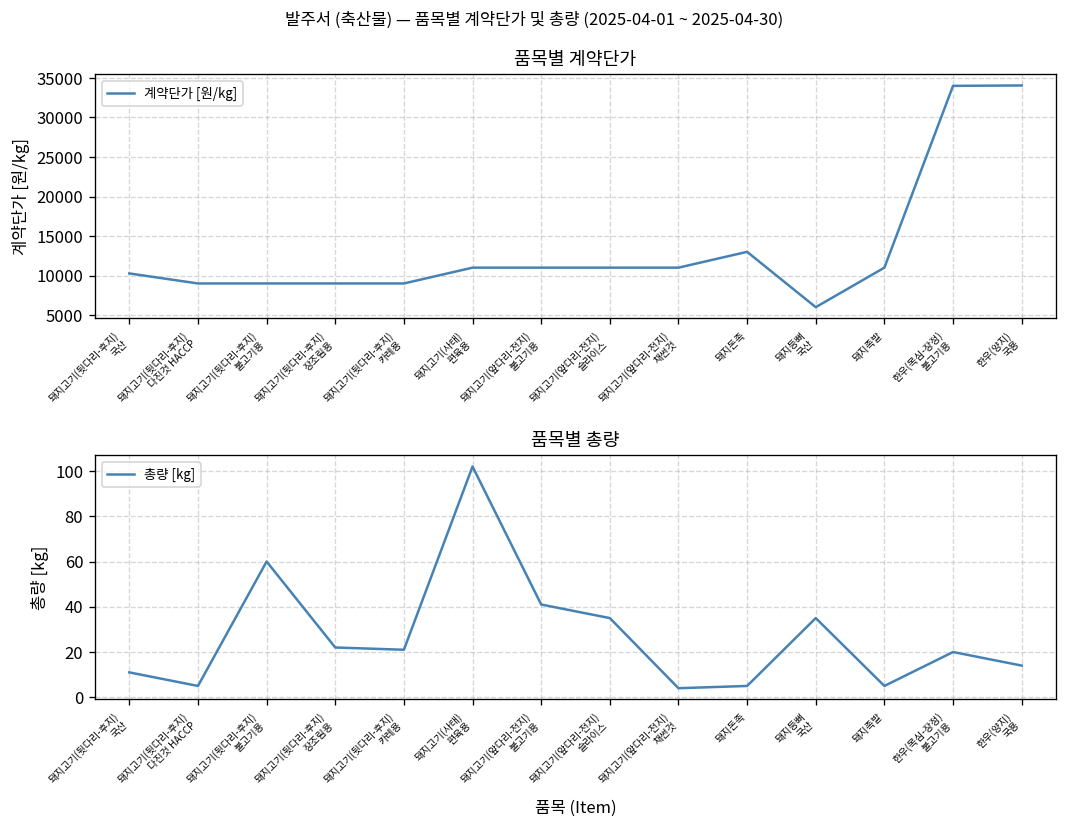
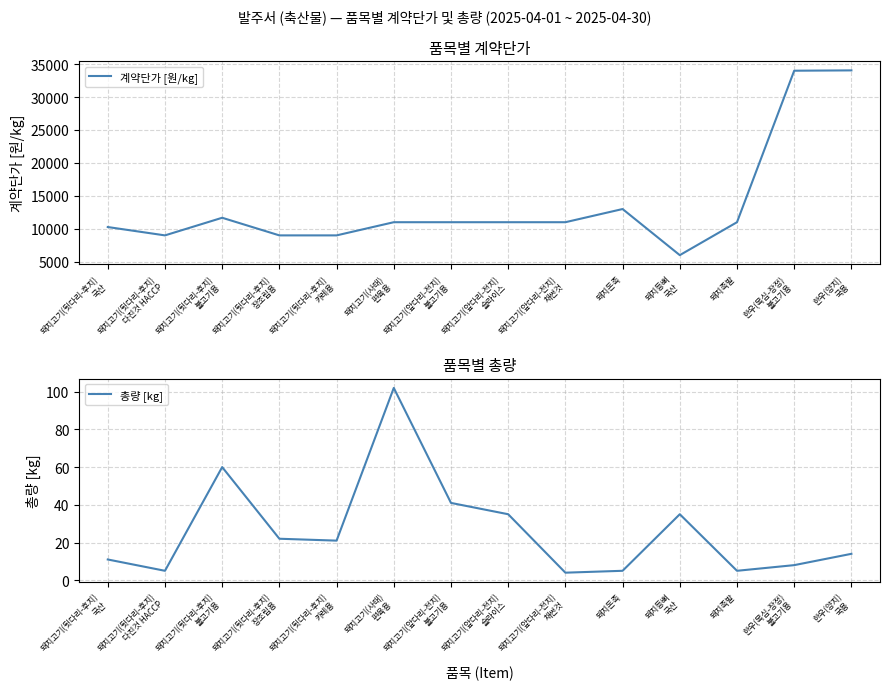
품목별 계약단가, 돼지고기(뒷다리-후지) 불고기용: 9000 -> 12000
품목별 총량, 한우(목심-장정) 불고기용: 20 -> 8
